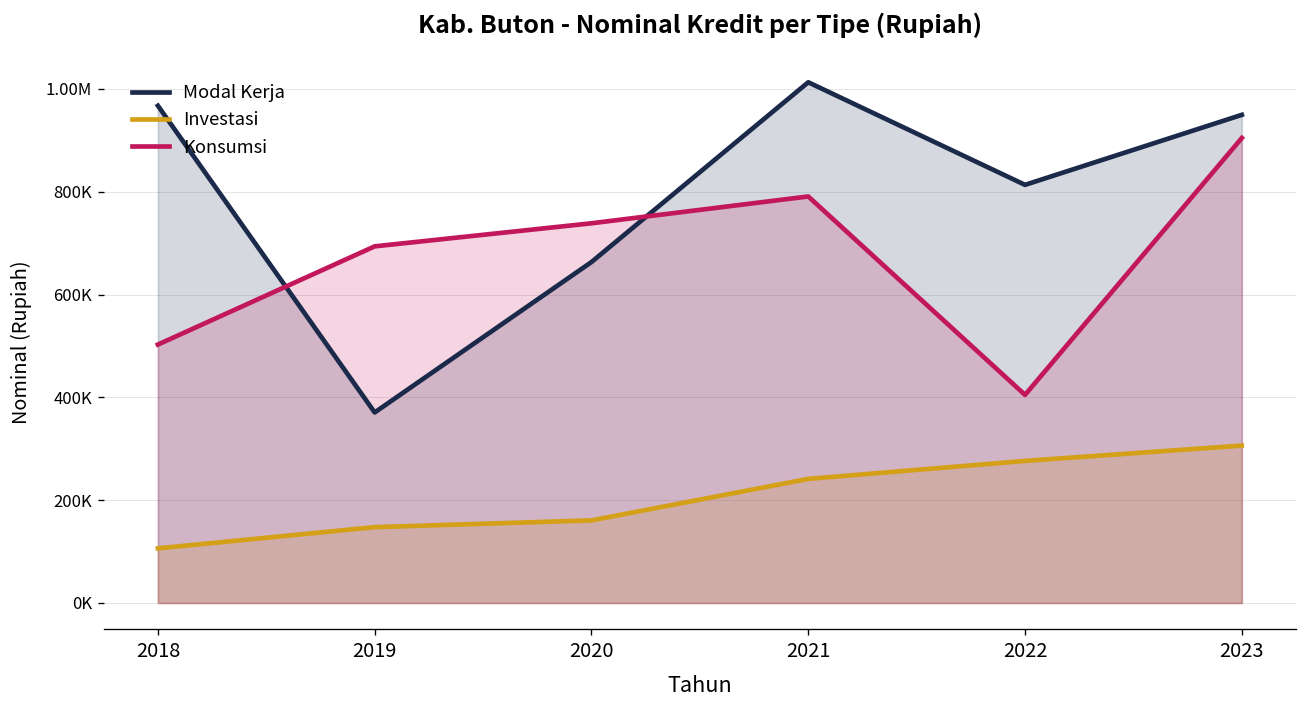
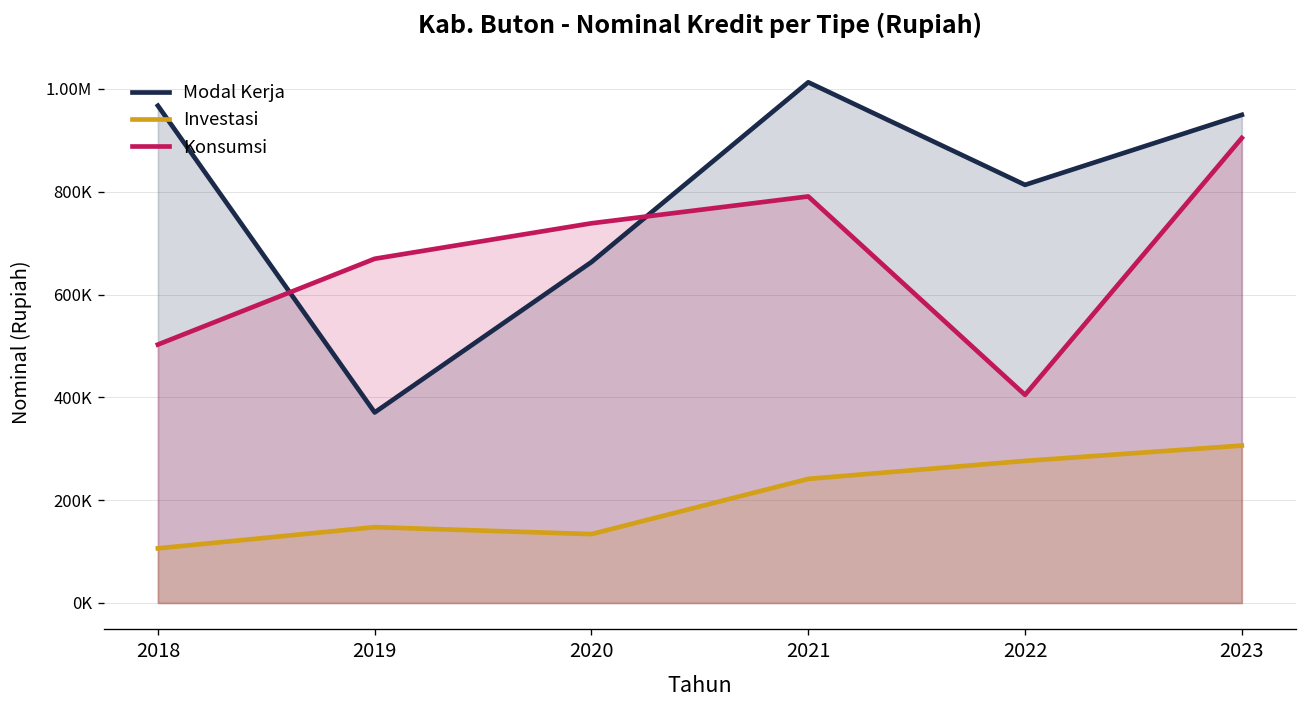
Konsumsi, 2019: 690000 -> 670000
Investasi, 2020: 160000 -> 130000
